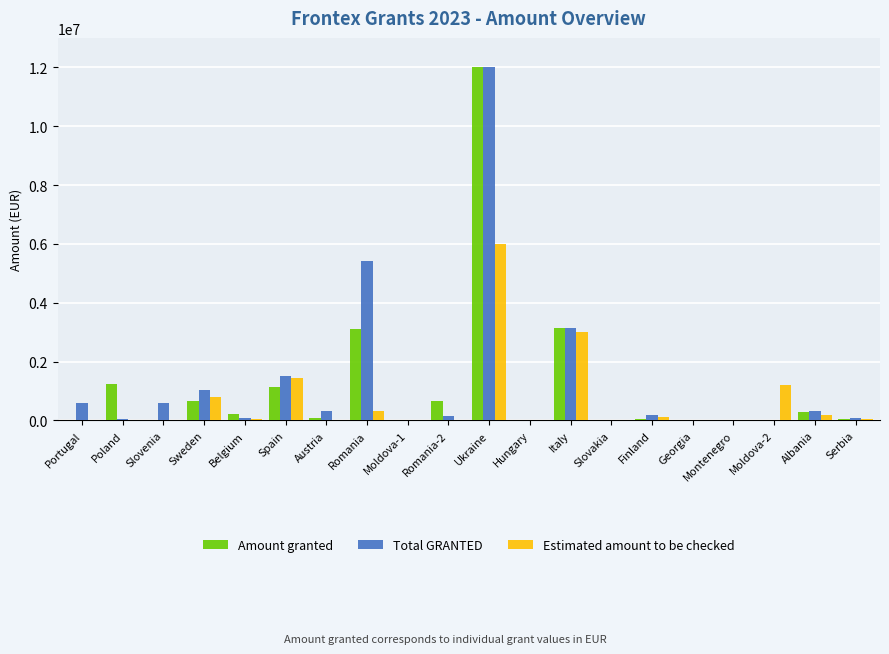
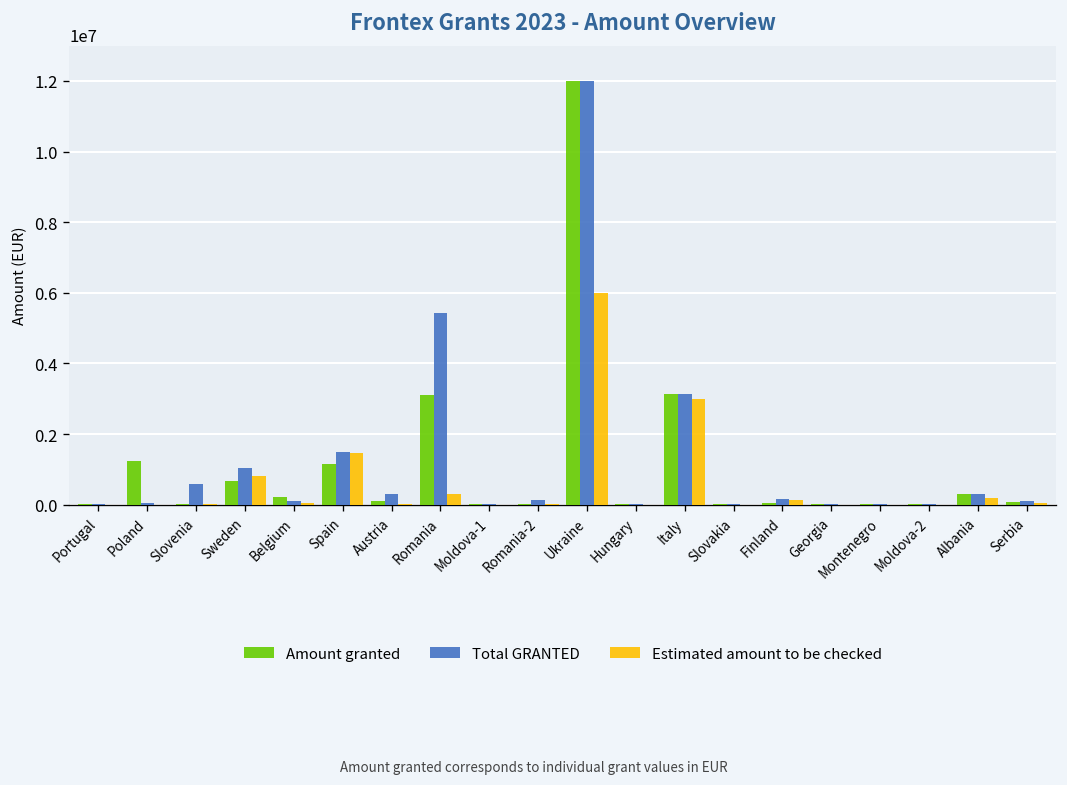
Total GRANTED, Portugal: 600000 -> 0
Amount granted, Romania-2: 700000 -> 0
Estimated amount to be checked, Moldova-2: 1200000 -> 0
